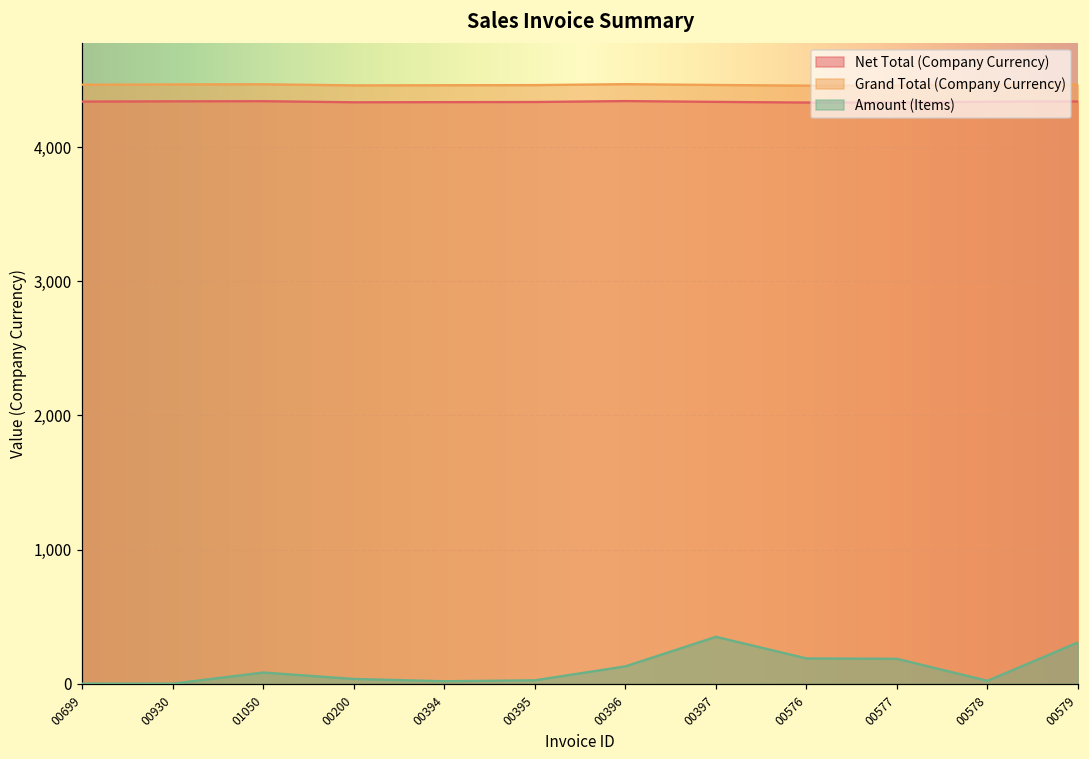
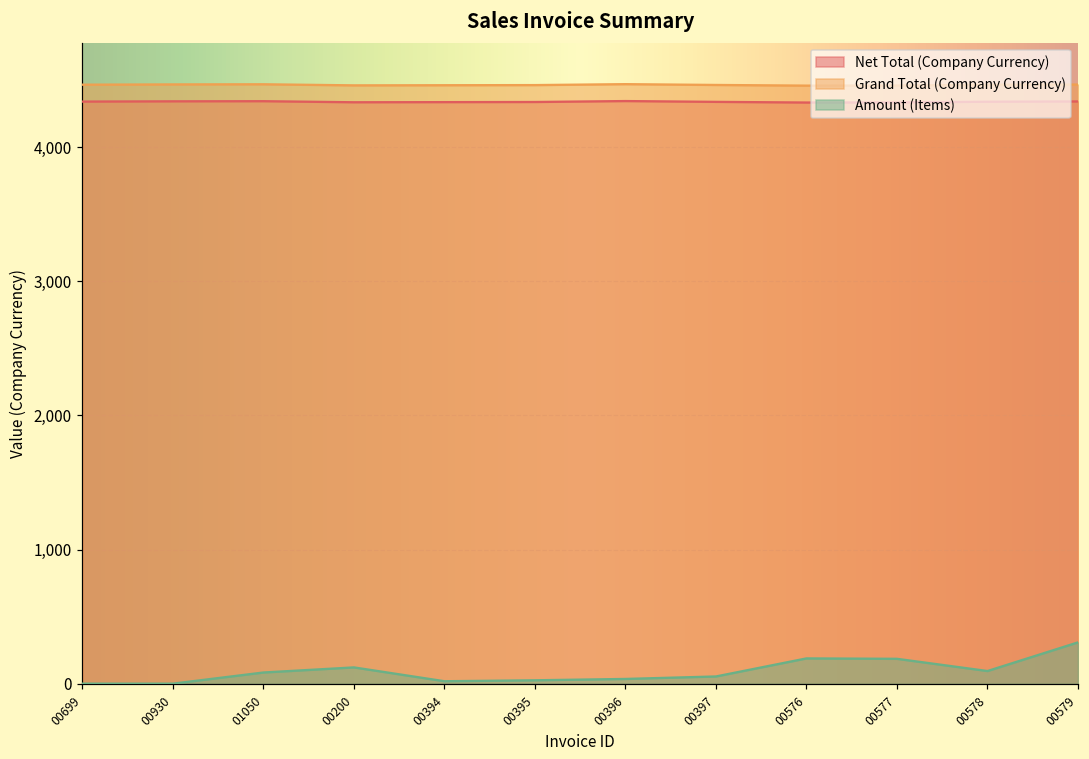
Amount (Items), 00200: 40 -> 120
Amount (Items), 00396: 130 -> 40
Amount (Items), 00397: 350 -> 60
Amount (Items), 00578: 20 -> 100
